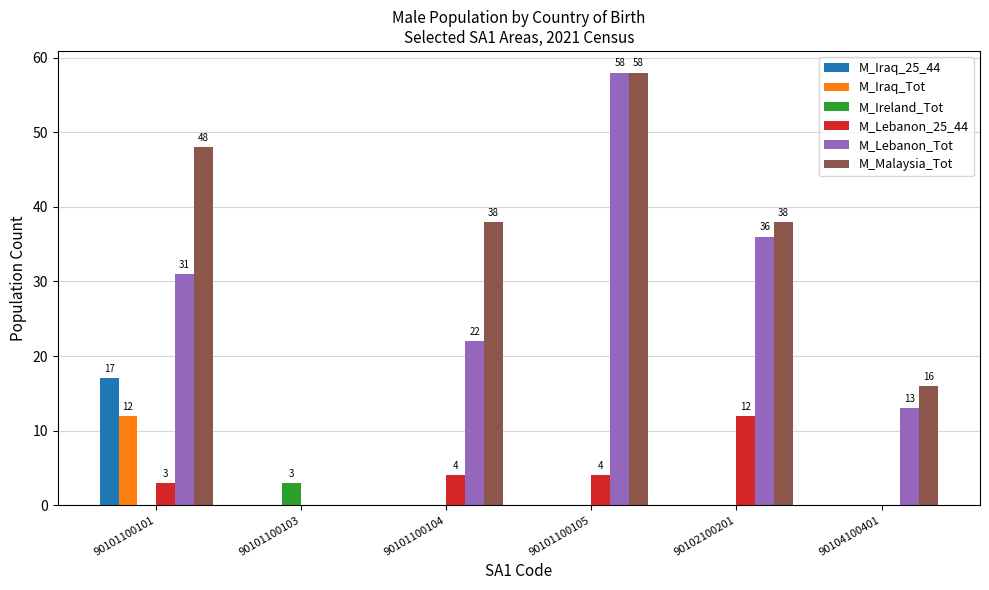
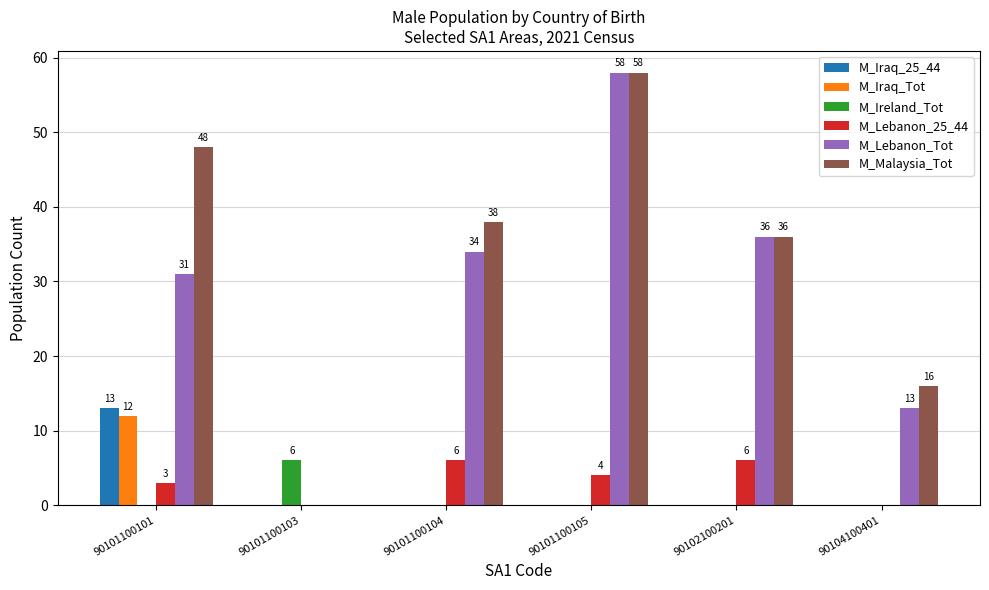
M_Iraq_25_44, 90101100101: 17 -> 13
M_Ireland_Tot, 90101100103: 3 -> 6
M_Lebanon_25_44, 90101100104: 4 -> 6
M_Lebanon_Tot, 90101100104: 22 -> 34
M_Lebanon_25_44, 90102100201: 12 -> 6
M_Malaysia_Tot, 90102100201: 38 -> 36
